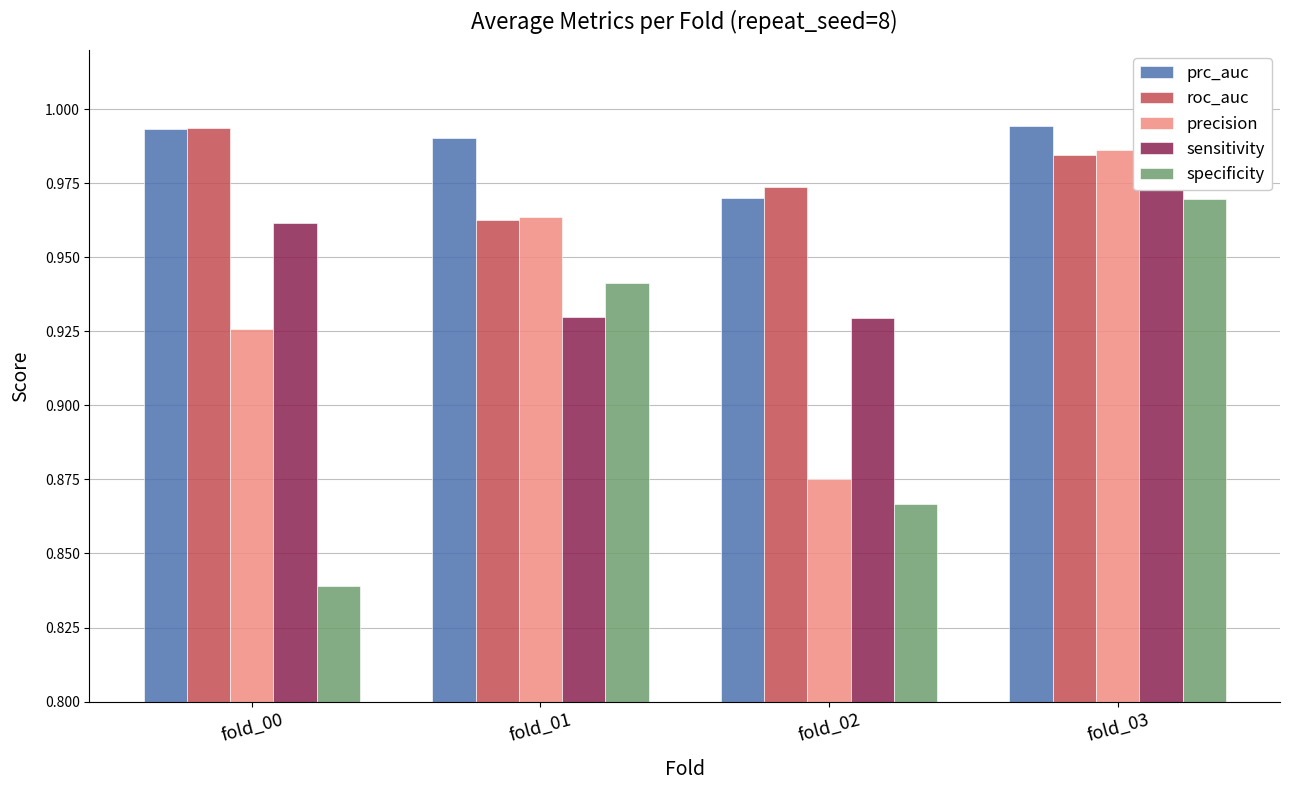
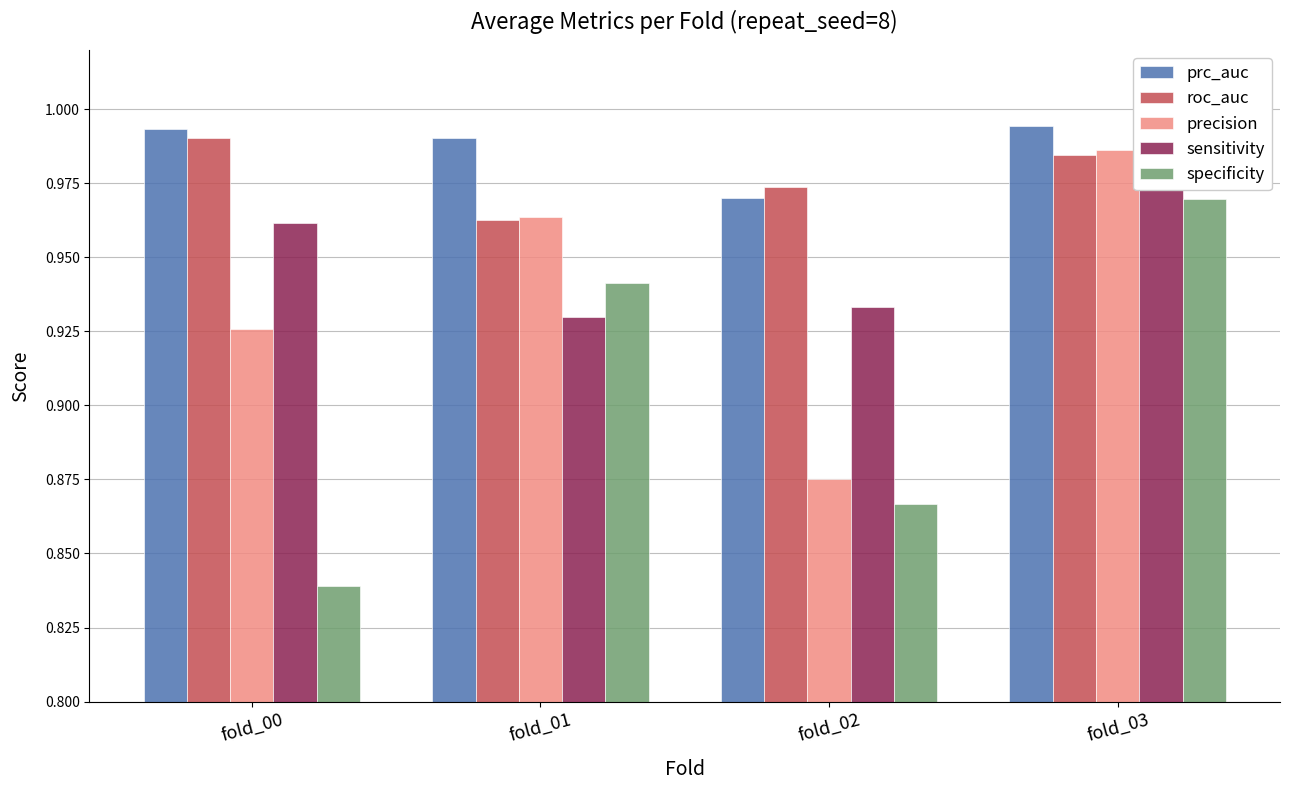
roc_auc, fold_00: 0.994 -> 0.990
sensitivity, fold_02: 0.929 -> 0.933
